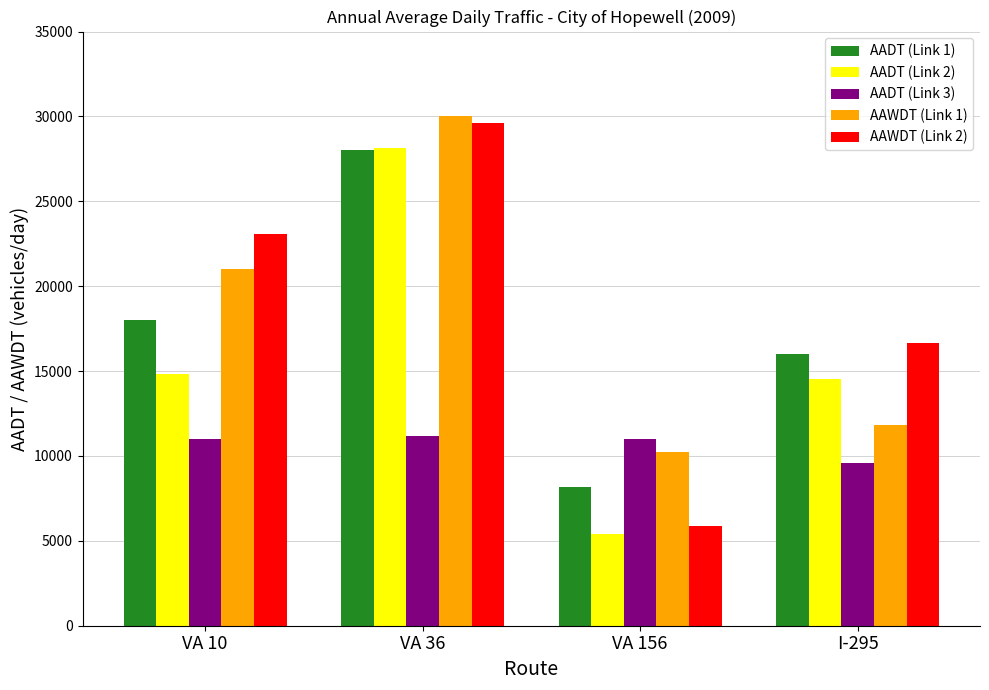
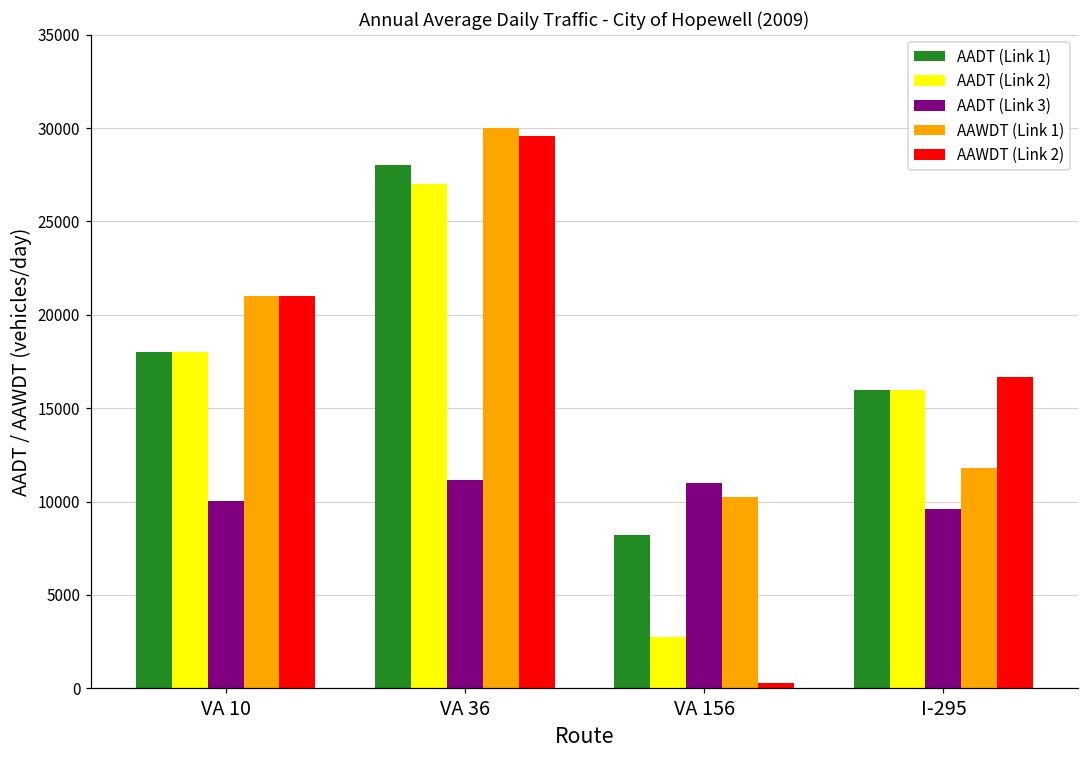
AADT (Link 2), VA 10: 14800 -> 18000
AADT (Link 3), VA 10: 11000 -> 10000
AAWDT (Link 2), VA 10: 23100 -> 21000
AADT (Link 2), VA 36: 28100 -> 27000
AADT (Link 2), VA 156: 5400 -> 2700
AAWDT (Link 2), VA 156: 5900 -> 300
AADT (Link 2), I-295: 14500 -> 16000
